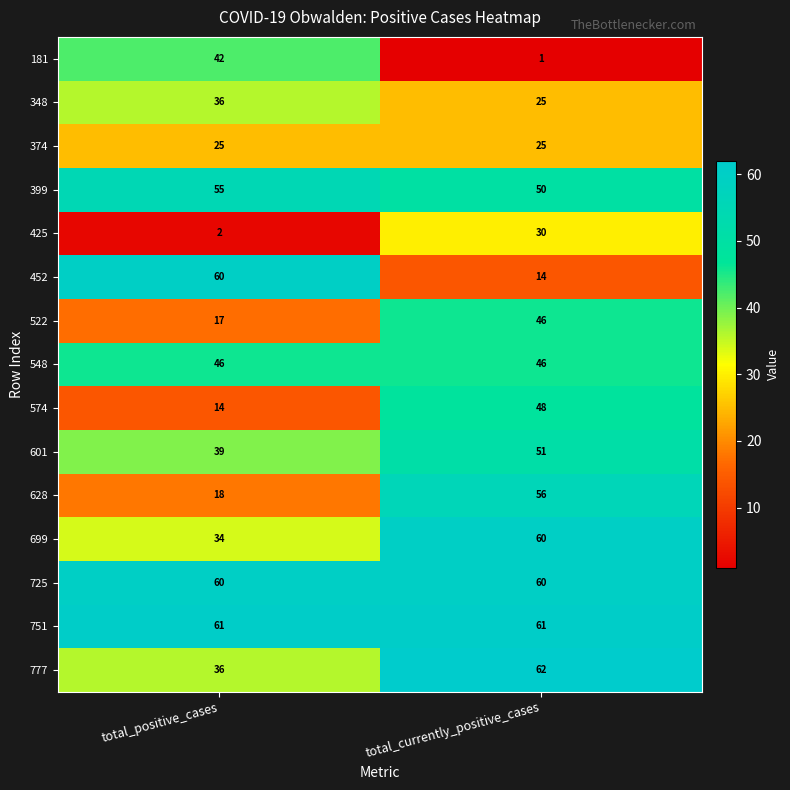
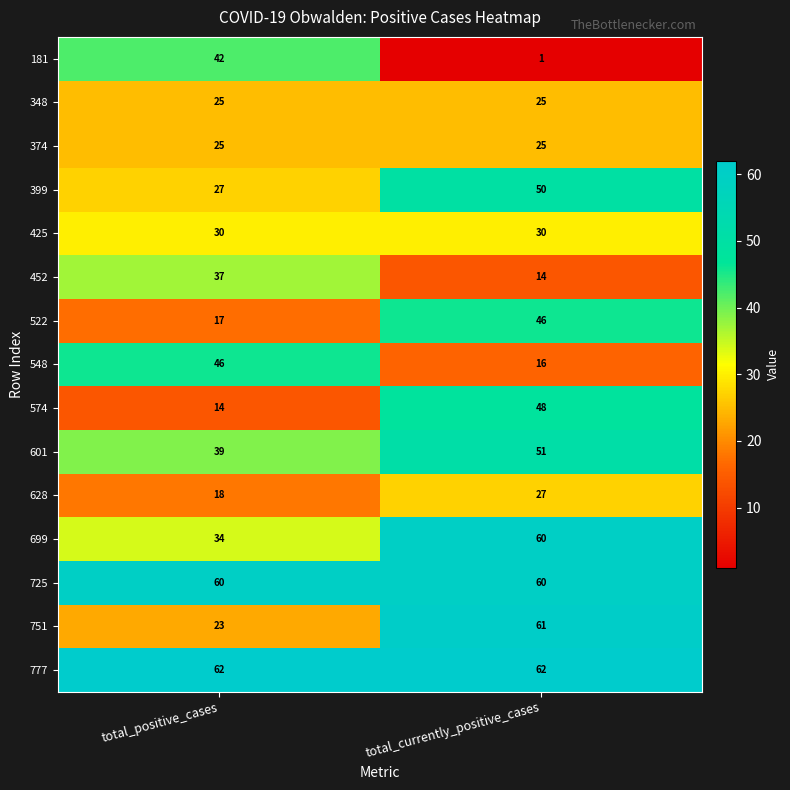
348, total_positive_cases: 36 -> 25
399, total_positive_cases: 55 -> 27
425, total_positive_cases: 2 -> 30
452, total_positive_cases: 60 -> 37
548, total_currently_positive_cases: 46 -> 16
628, total_currently_positive_cases: 56 -> 27
751, total_positive_cases: 61 -> 23
777, total_positive_cases: 36 -> 62
